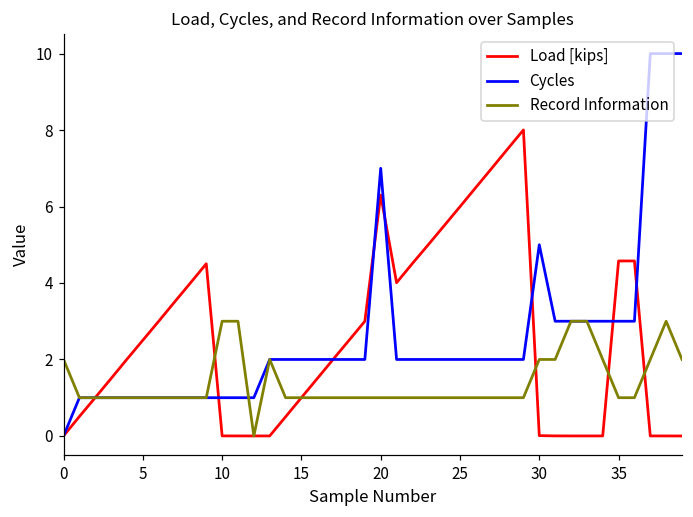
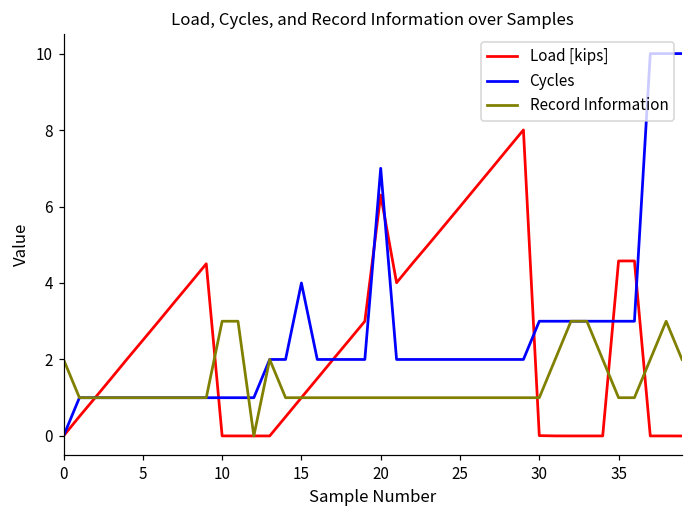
Cycles, 15: 2 -> 4
Cycles, 30: 5 -> 3
Record Information, 30: 2 -> 1
